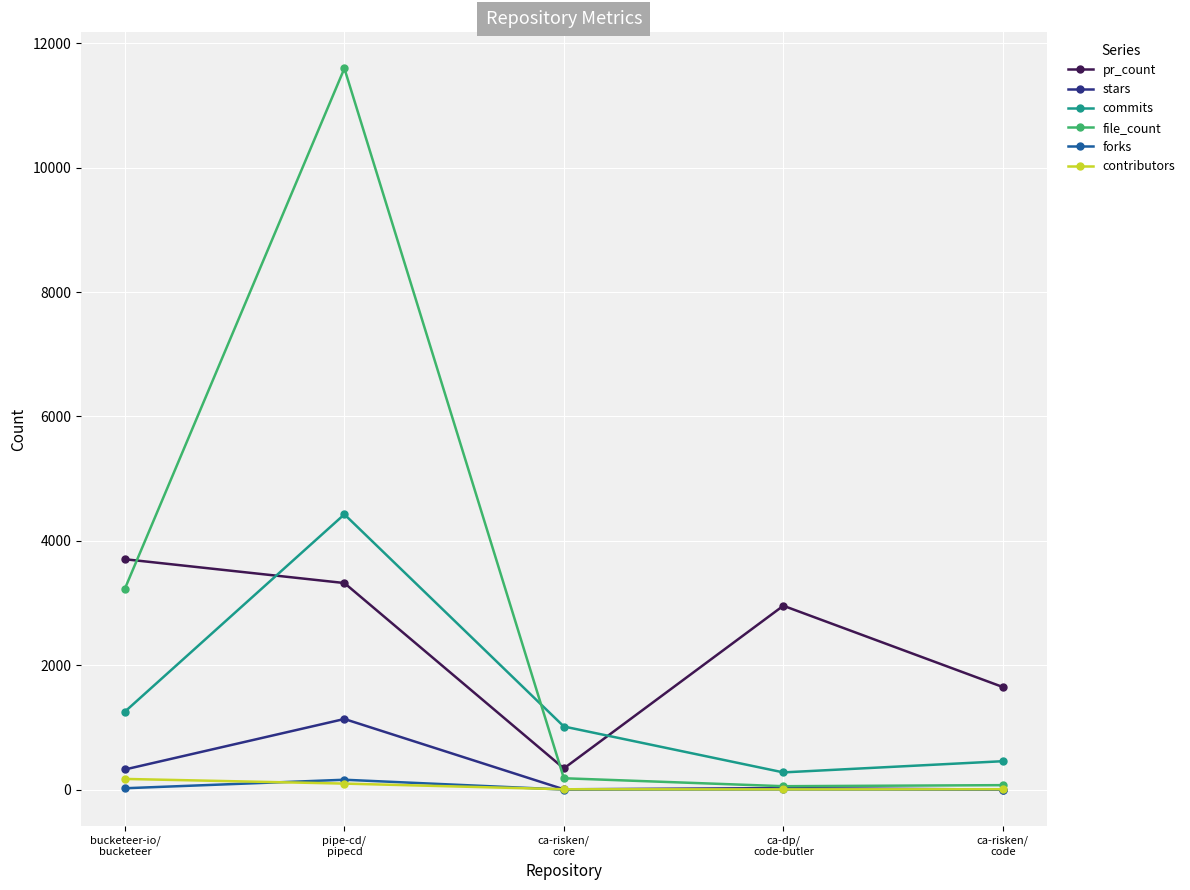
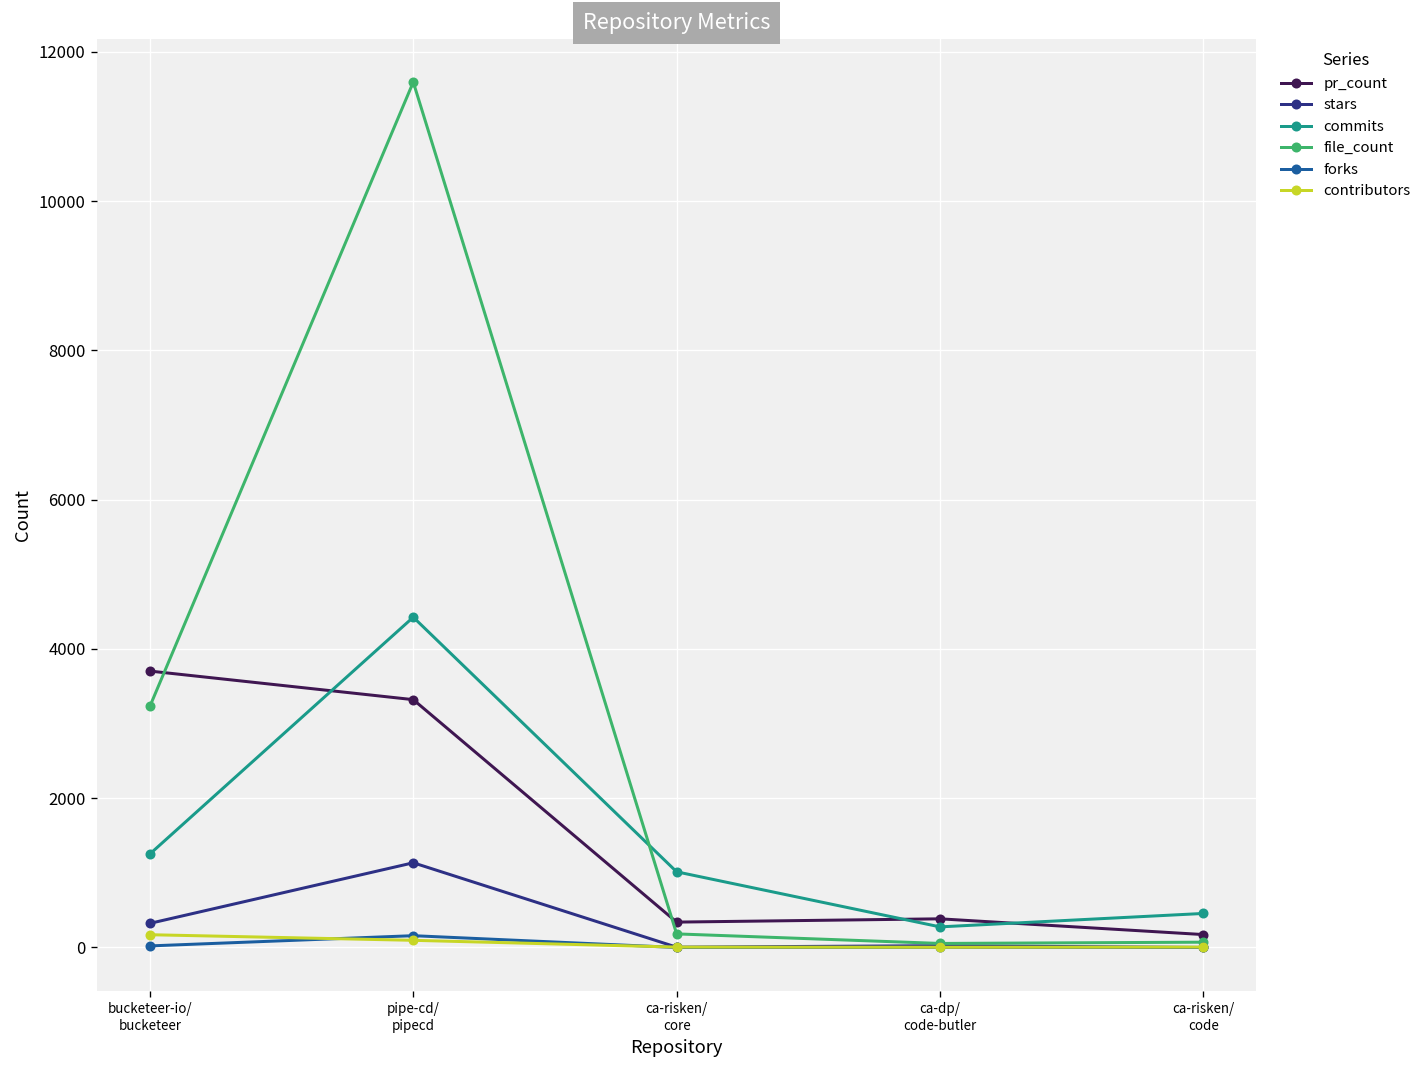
pr_count, ca-dp/ code-butler: 3000 -> 400
pr_count, ca-risken/ code: 1600 -> 200
